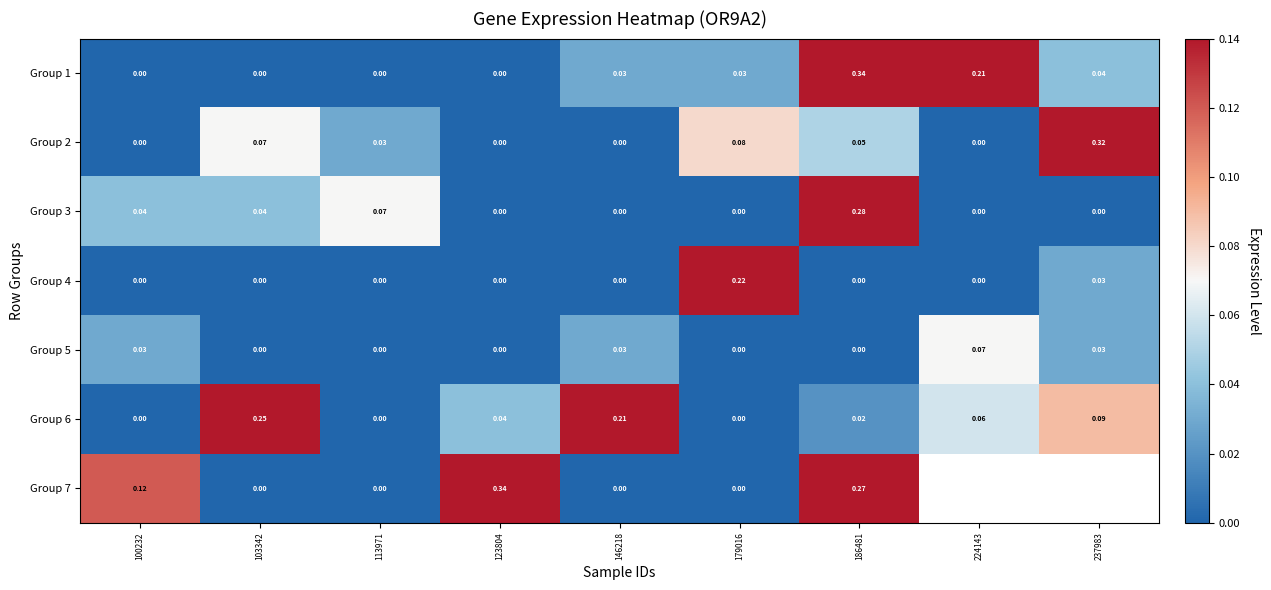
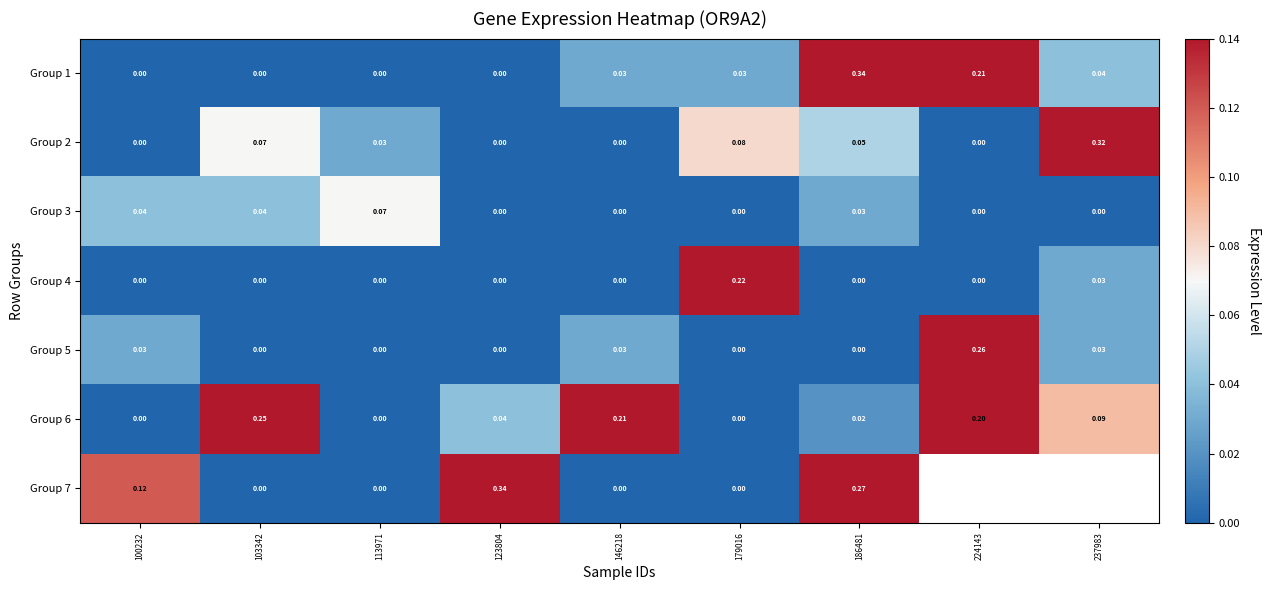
Group 3, 186481: 0.28 -> 0.03
Group 5, 224143: 0.07 -> 0.26
Group 6, 224143: 0.06 -> 0.20
